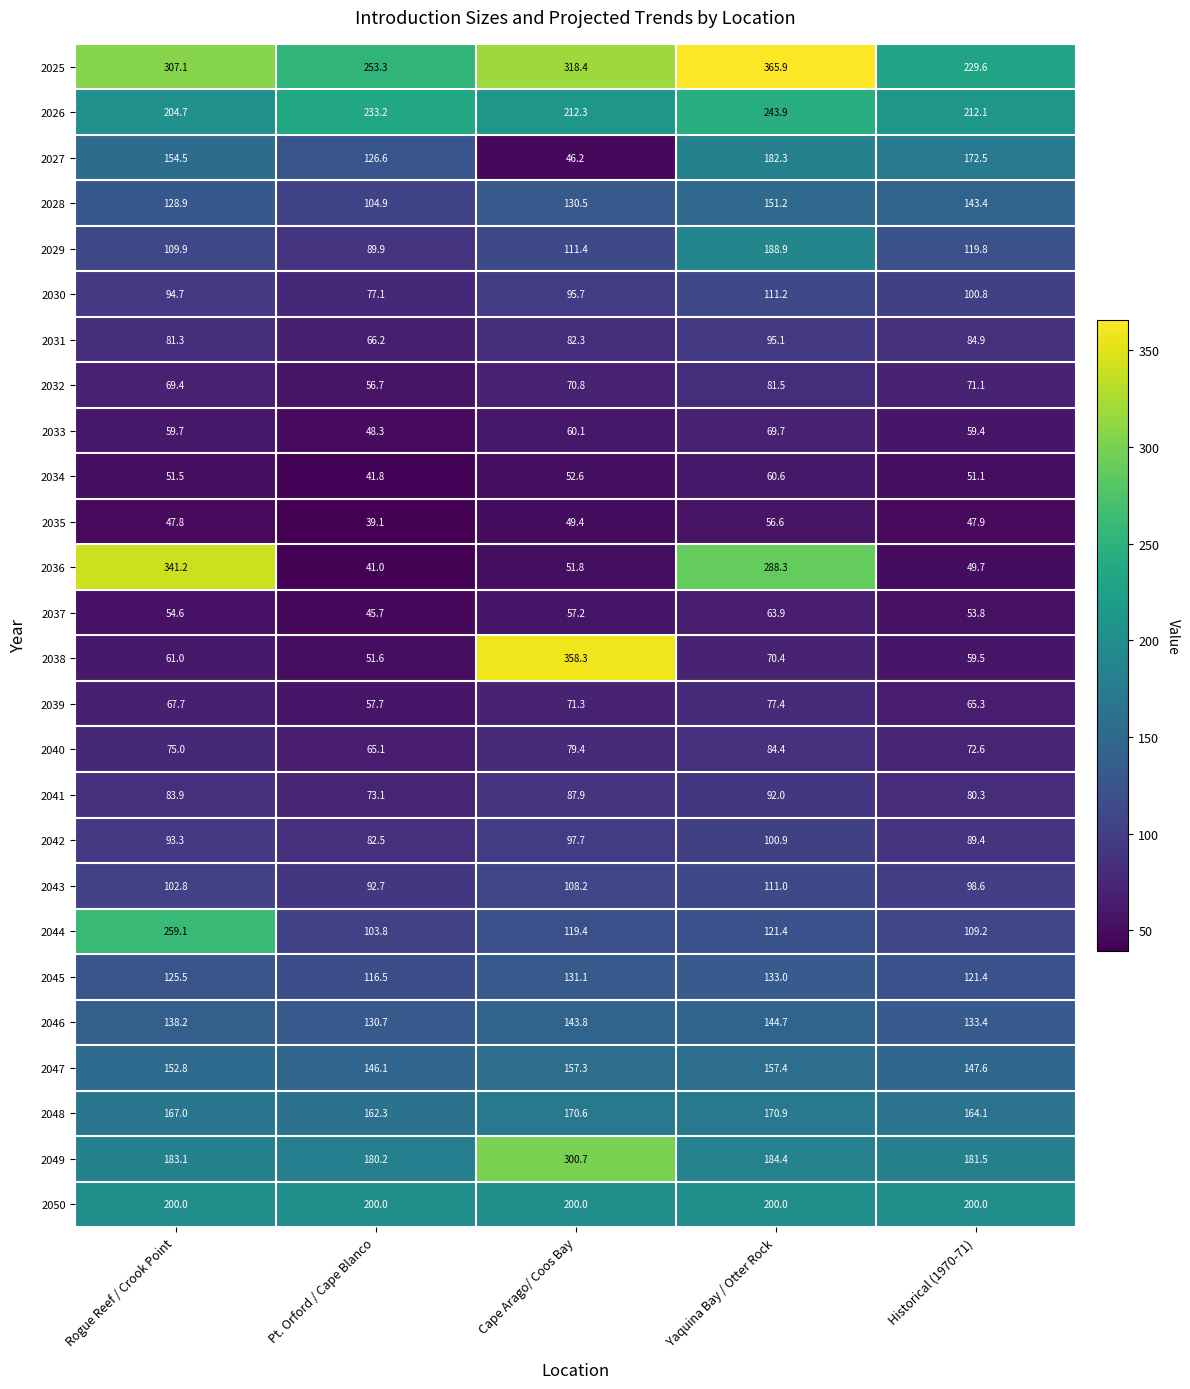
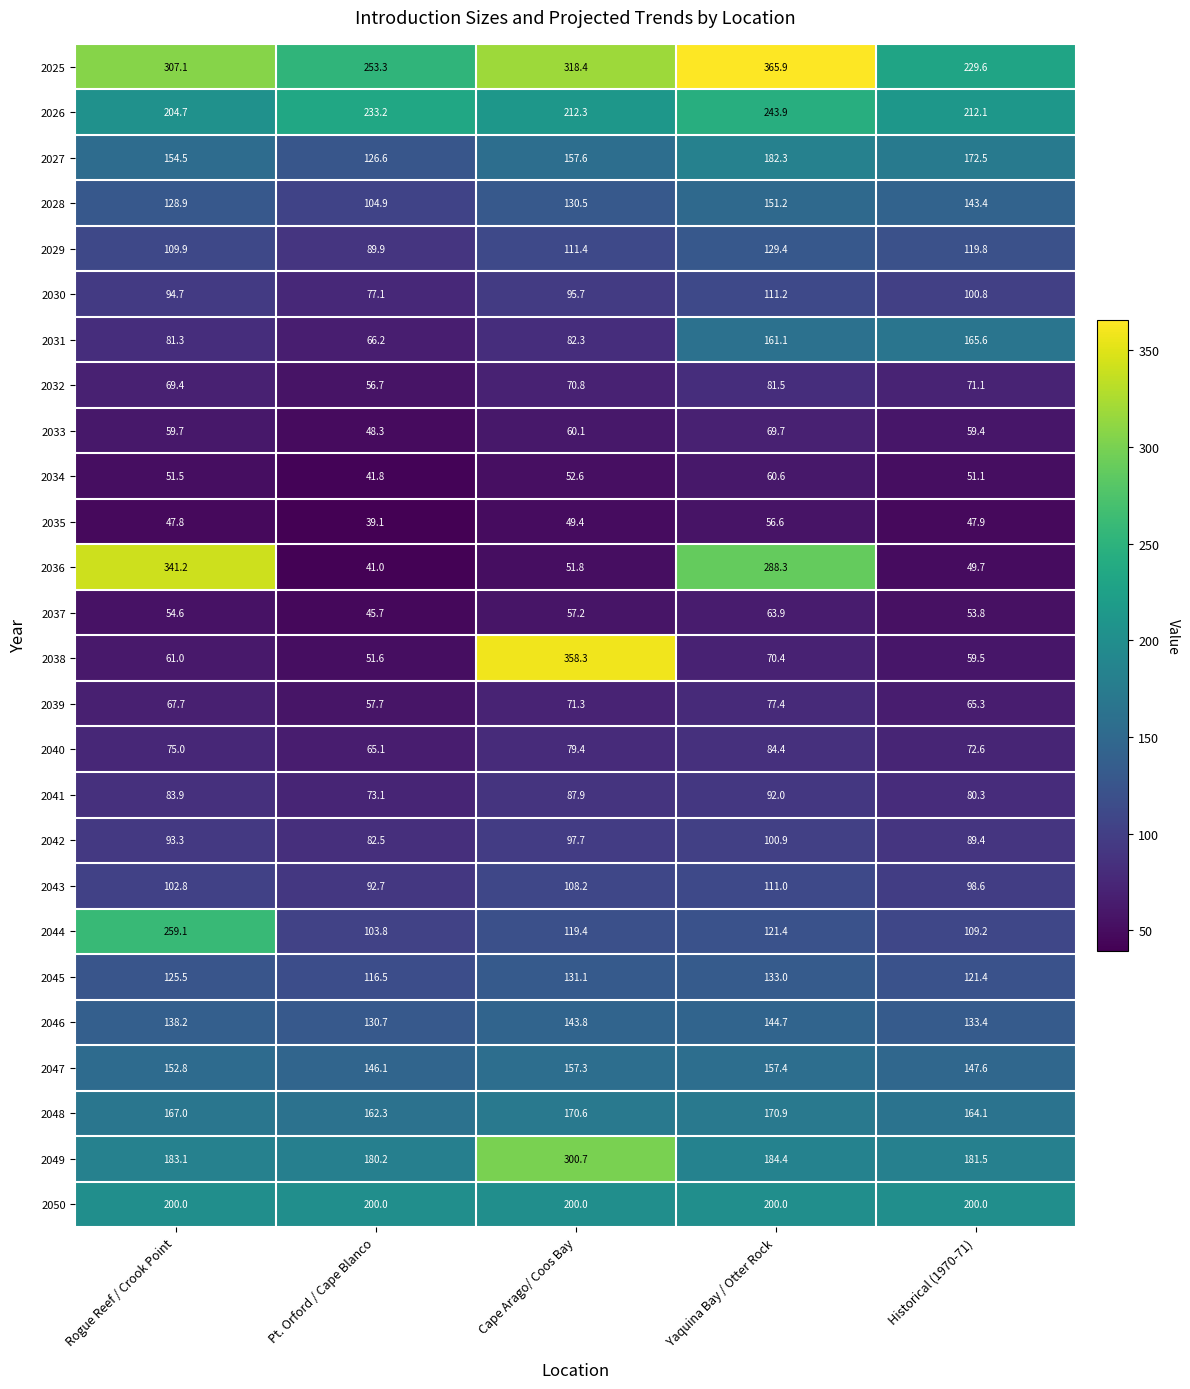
2027, Cape Arago/ Coos Bay: 46.2 -> 157.6
2029, Yaquina Bay / Otter Rock: 188.9 -> 129.4
2031, Yaquina Bay / Otter Rock: 95.1 -> 161.1
2031, Historical (1970-71): 84.9 -> 165.6
